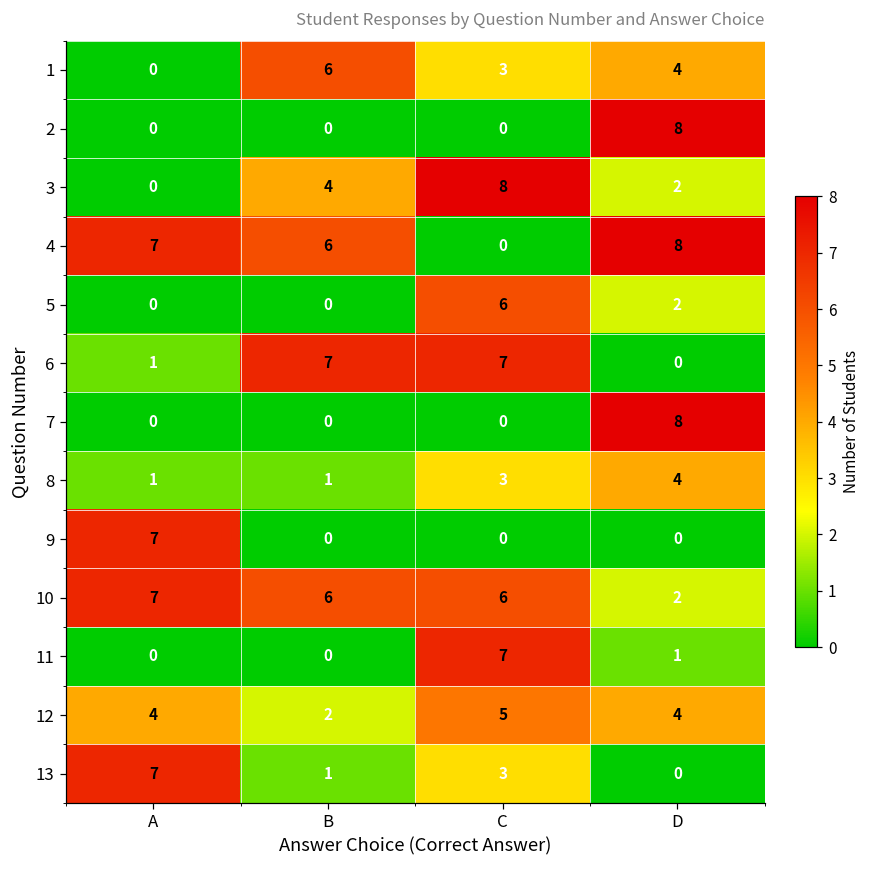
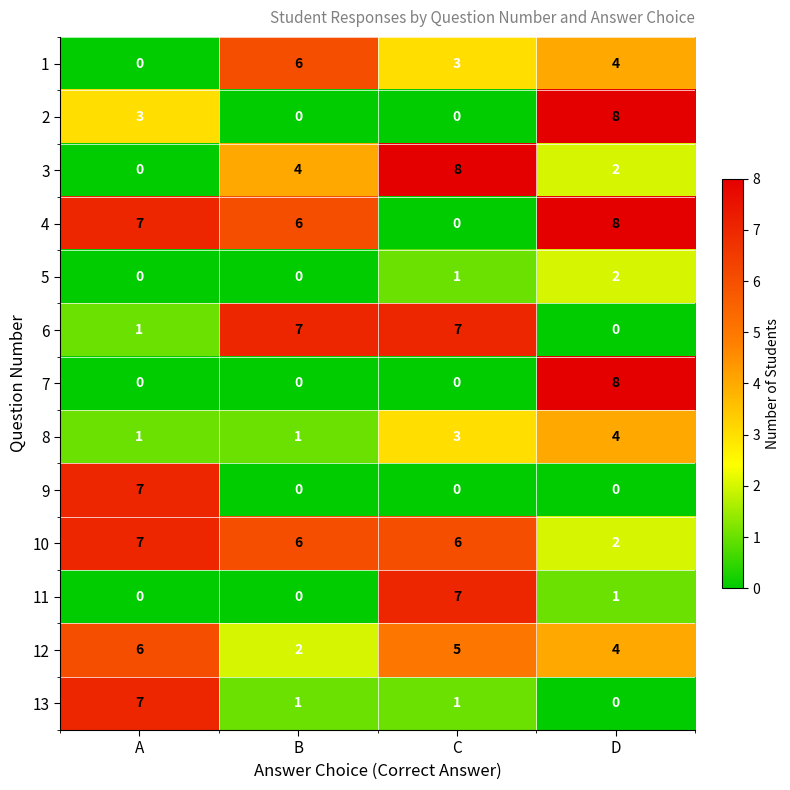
2, A: 0 -> 3
5, C: 6 -> 1
12, A: 4 -> 6
13, C: 3 -> 1
